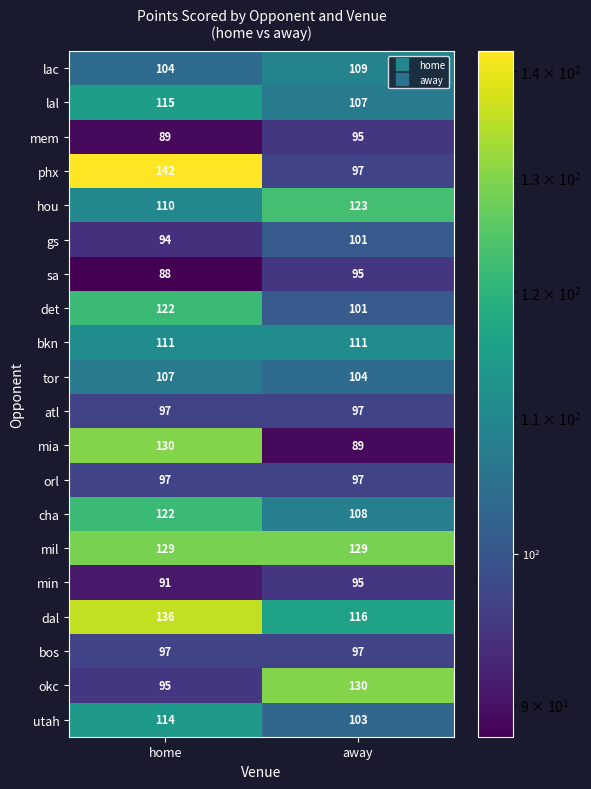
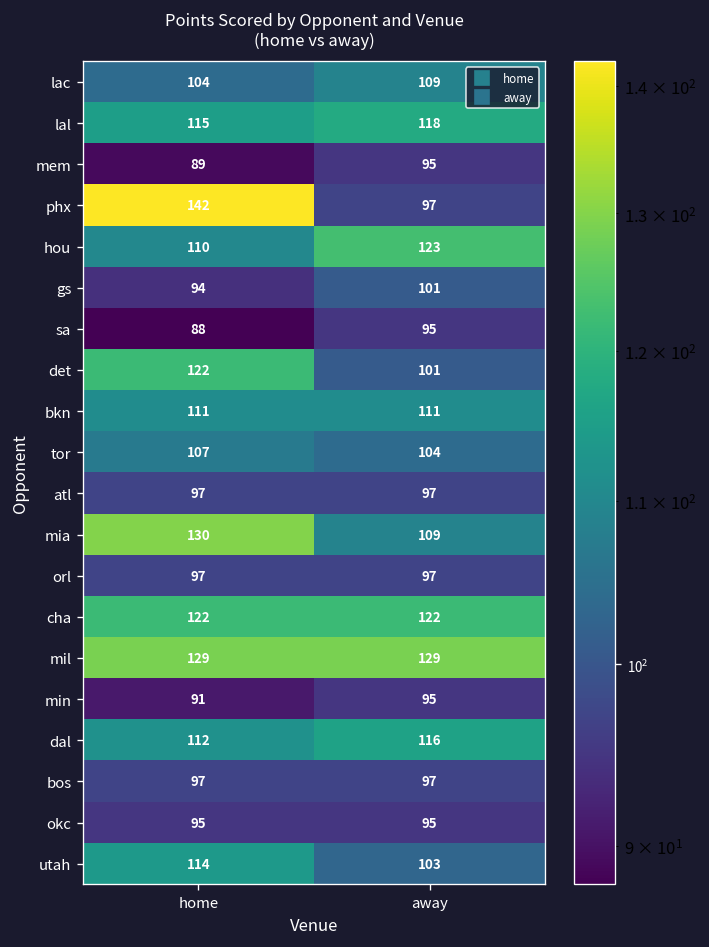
lal, away: 107 -> 118
mia, away: 89 -> 109
cha, away: 108 -> 122
dal, home: 136 -> 112
okc, away: 130 -> 95
